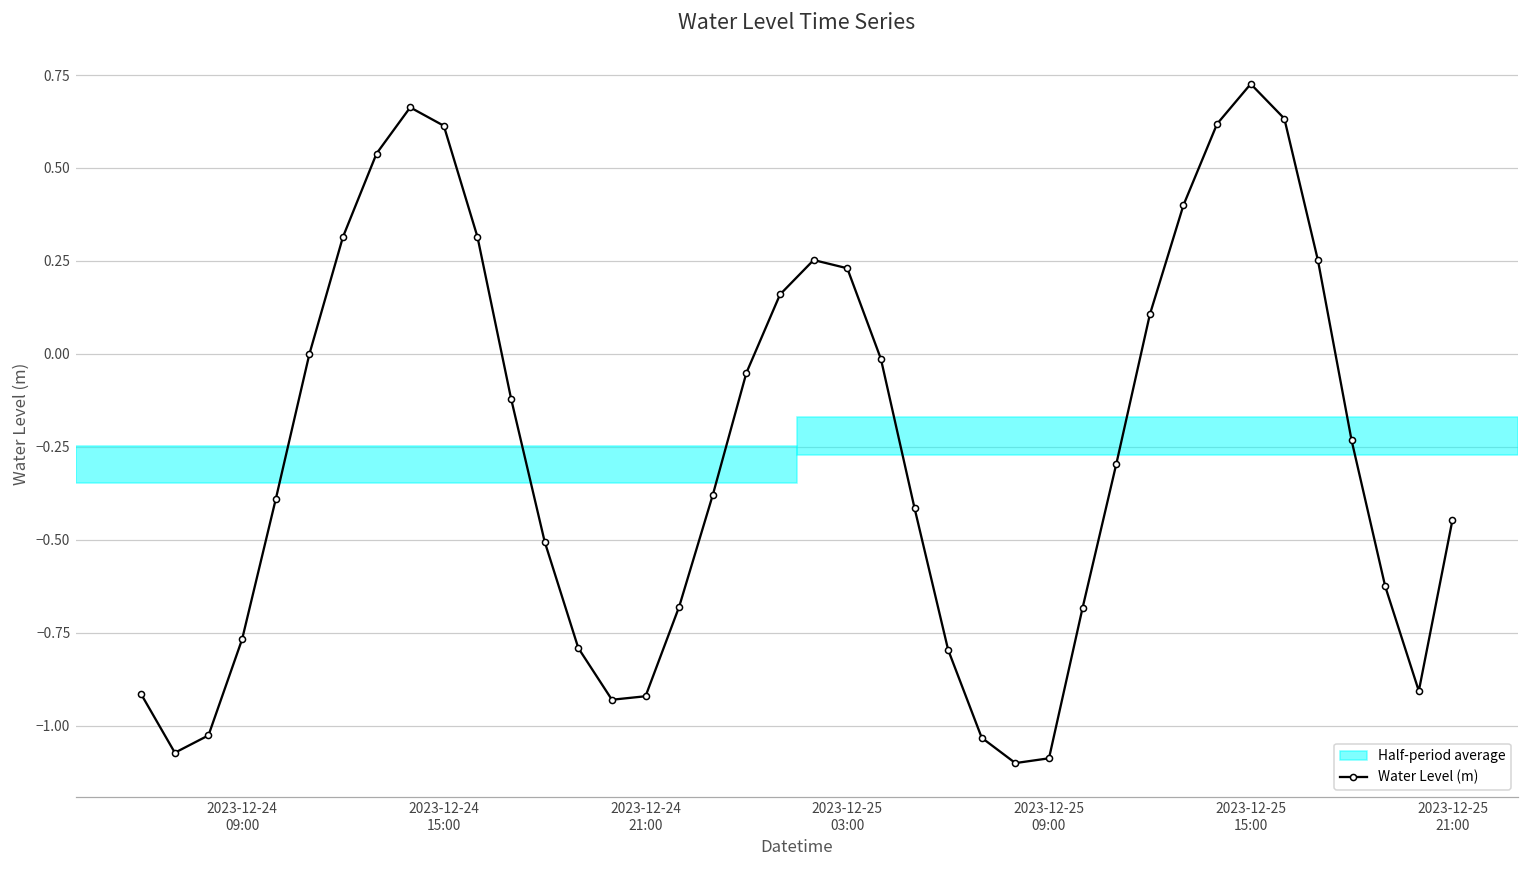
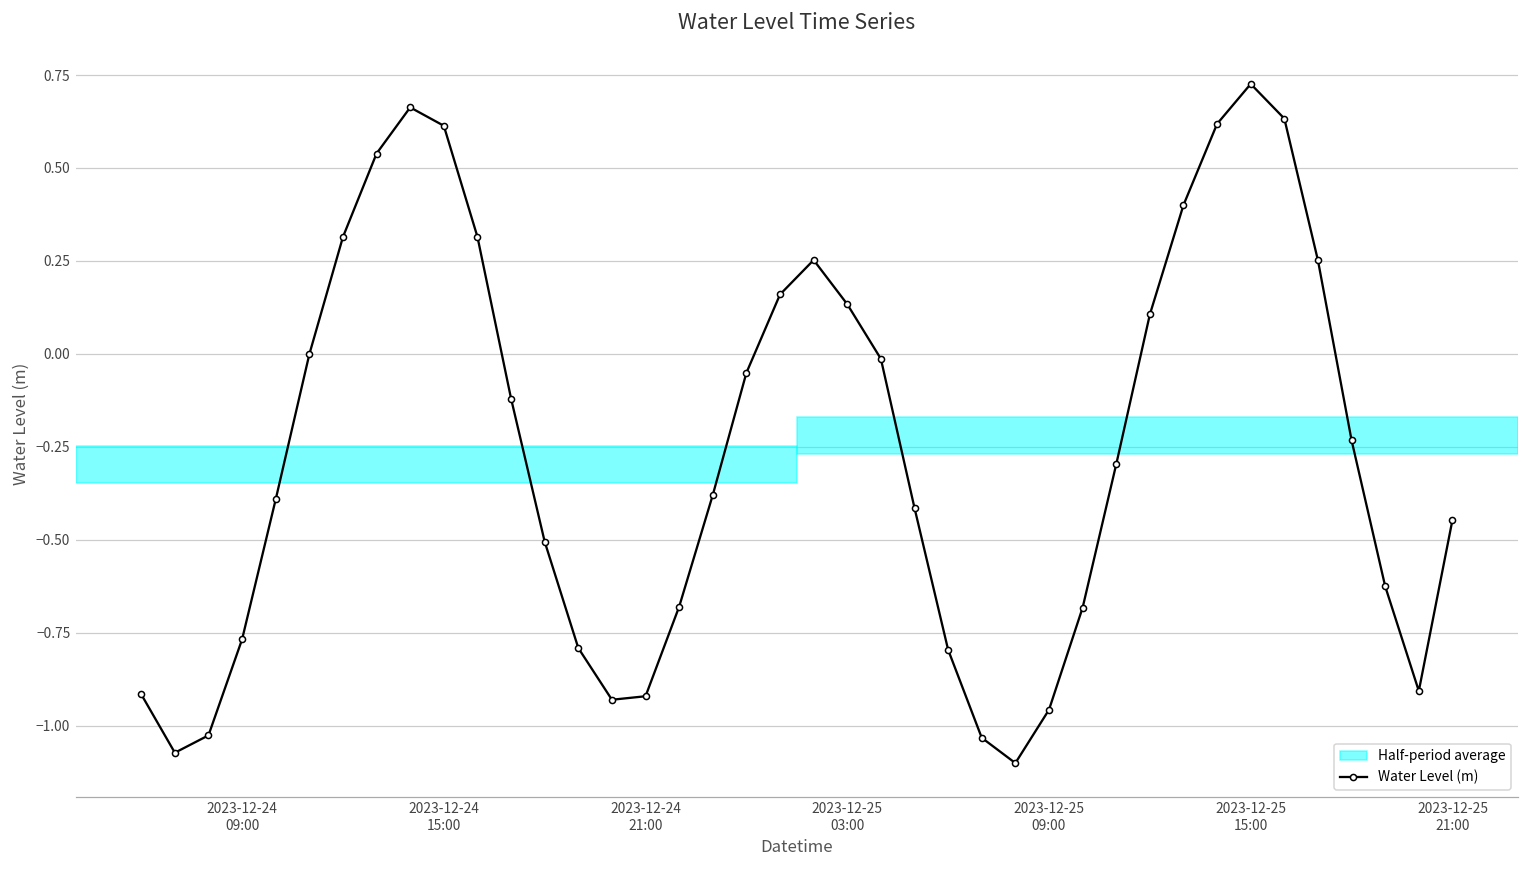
2023-12-25 03:00: 0.23 -> 0.13
2023-12-25 09:00: -1.09 -> -0.96
